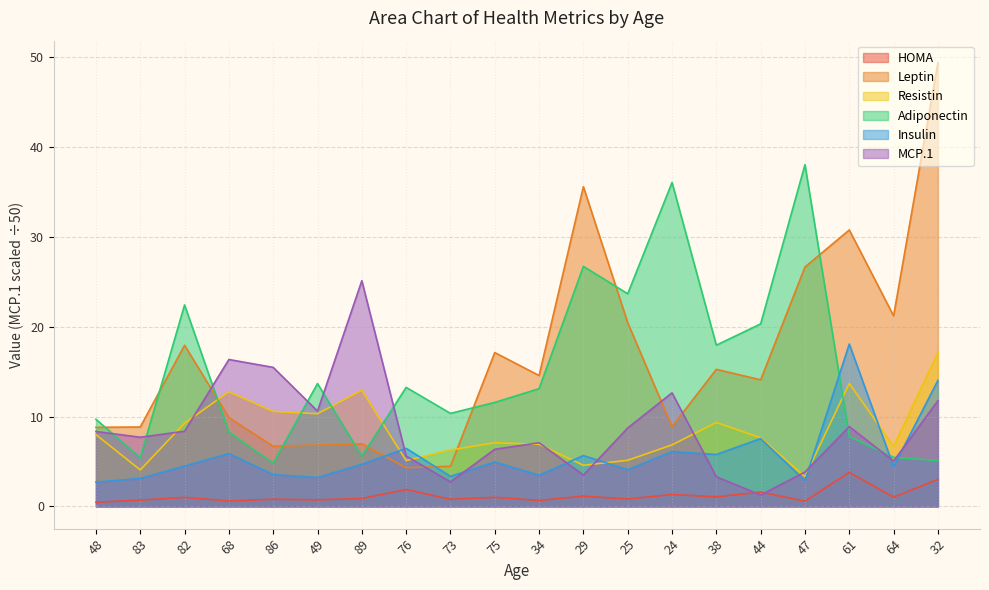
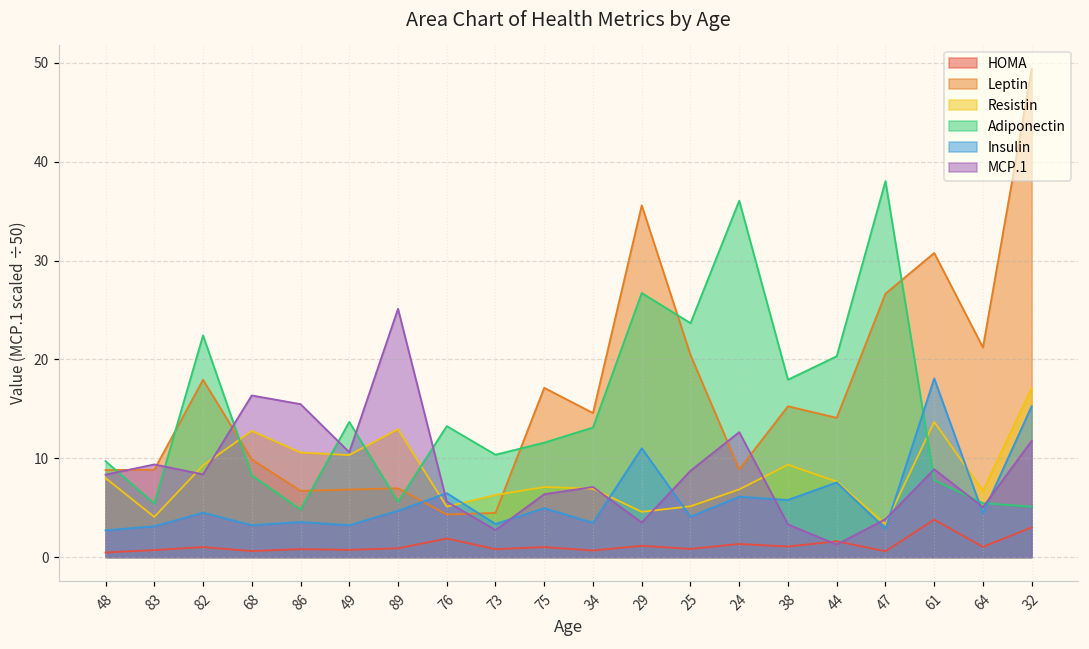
MCP.1, 83: 8 -> 9
Insulin, 68: 6 -> 3
Insulin, 29: 6 -> 11
Insulin, 32: 14 -> 15
